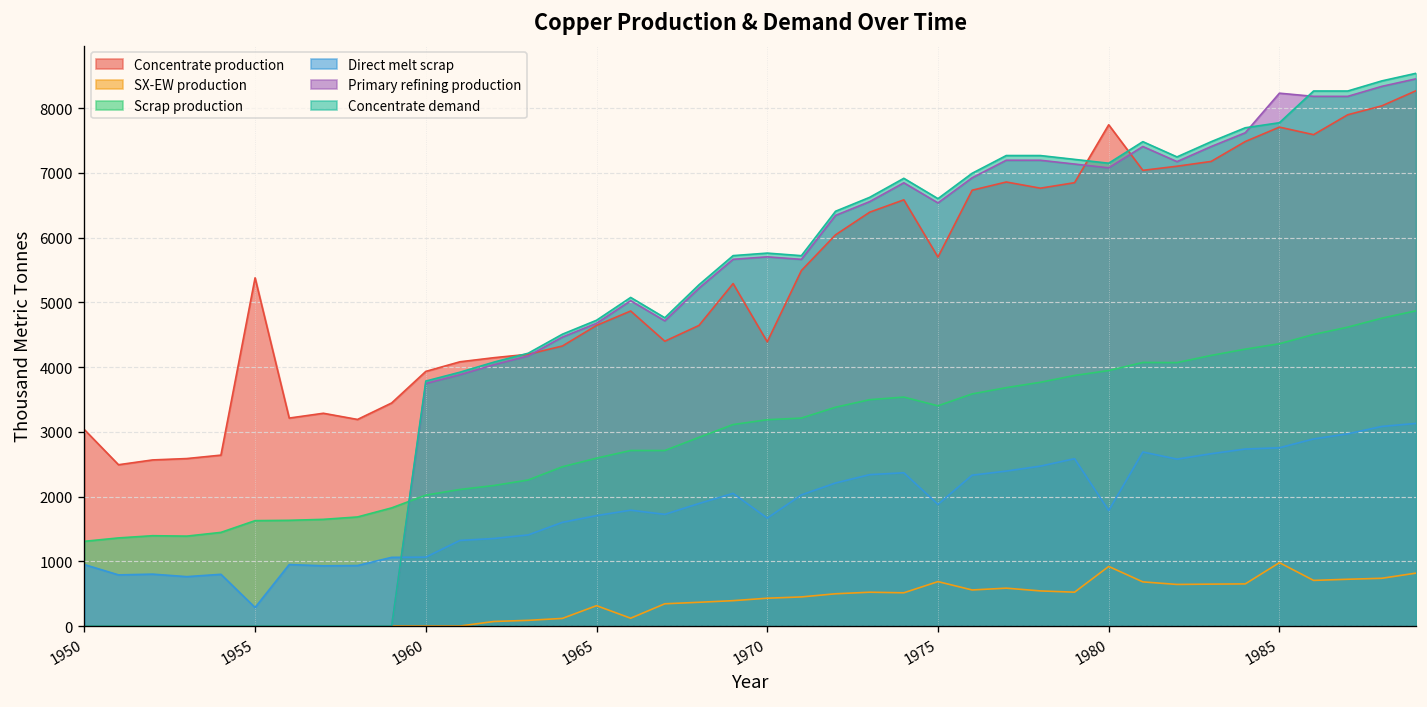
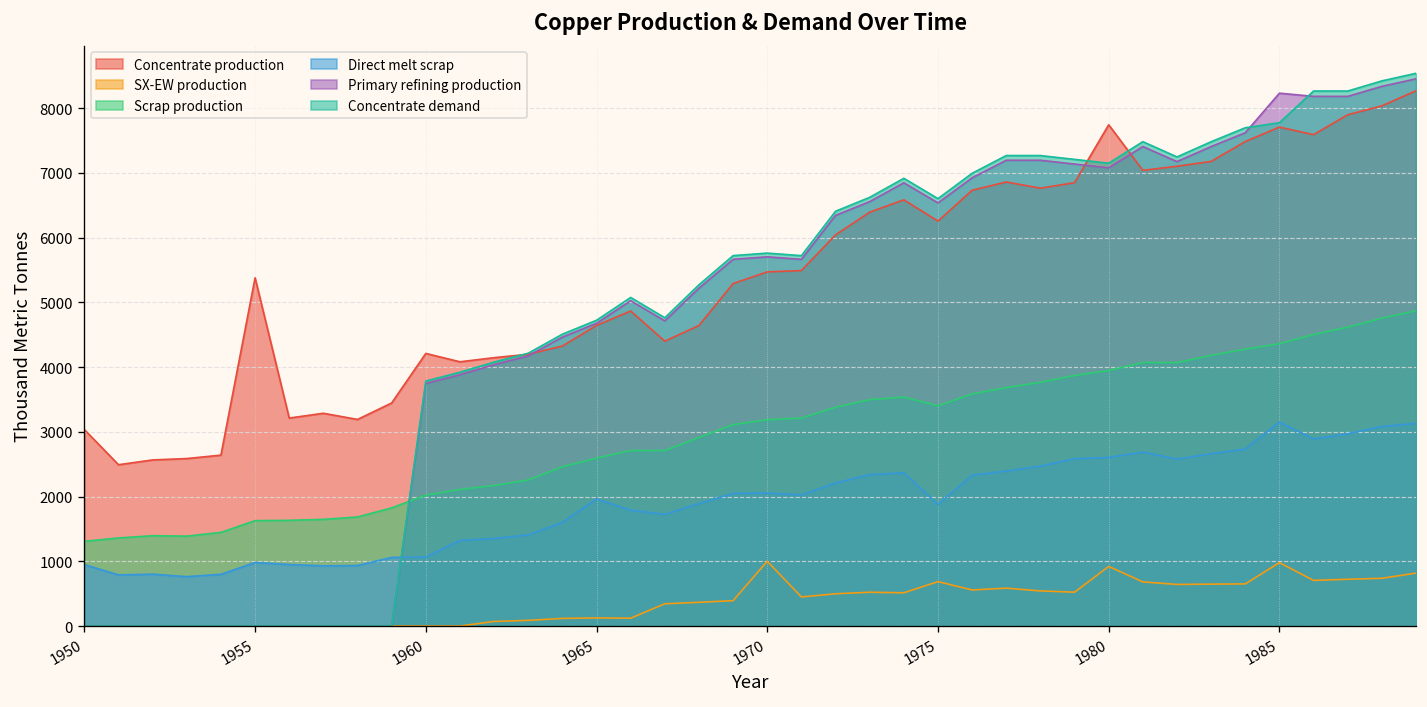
Direct melt scrap, 1955: 300 -> 1000
Concentrate production, 1960: 3900 -> 4200
SX-EW production, 1965: 300 -> 100
Direct melt scrap, 1965: 1700 -> 2000
Concentrate production, 1970: 4400 -> 5500
SX-EW production, 1970: 400 -> 1000
Direct melt scrap, 1970: 1700 -> 2100
Concentrate production, 1975: 5700 -> 6300
Direct melt scrap, 1980: 1800 -> 2600
Direct melt scrap, 1985: 2800 -> 3100
